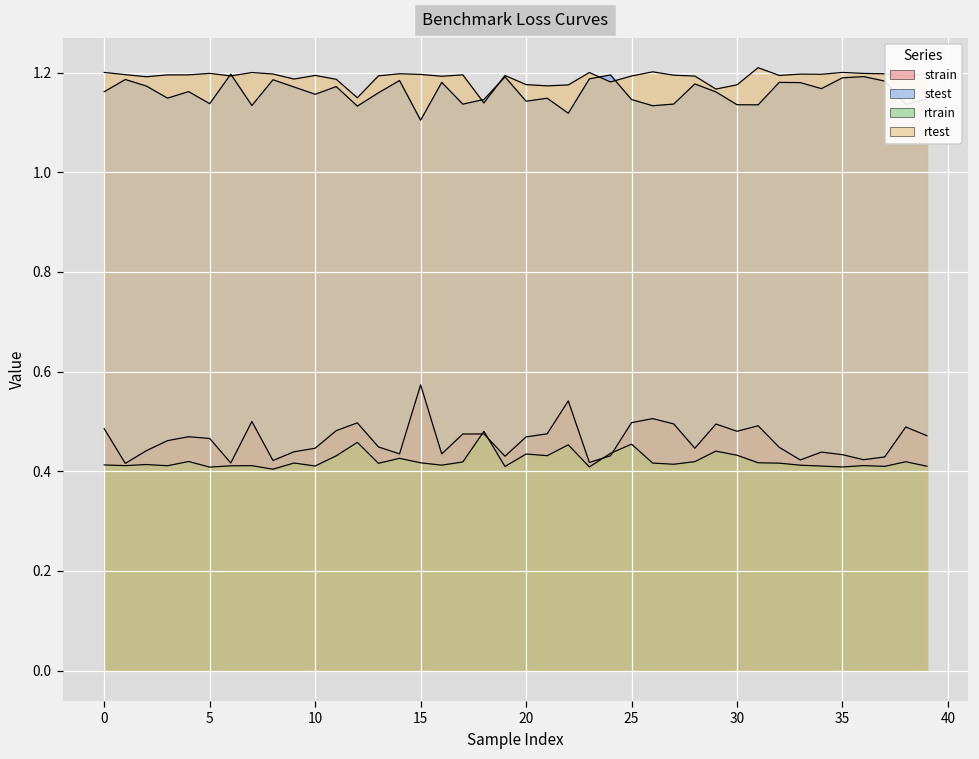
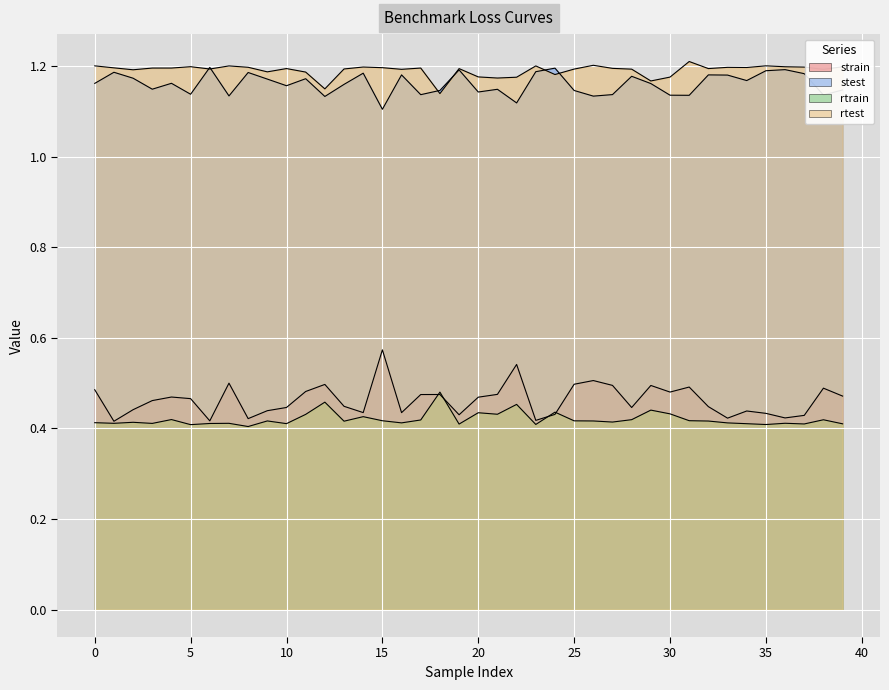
rtrain, 25: 0.45 -> 0.42
